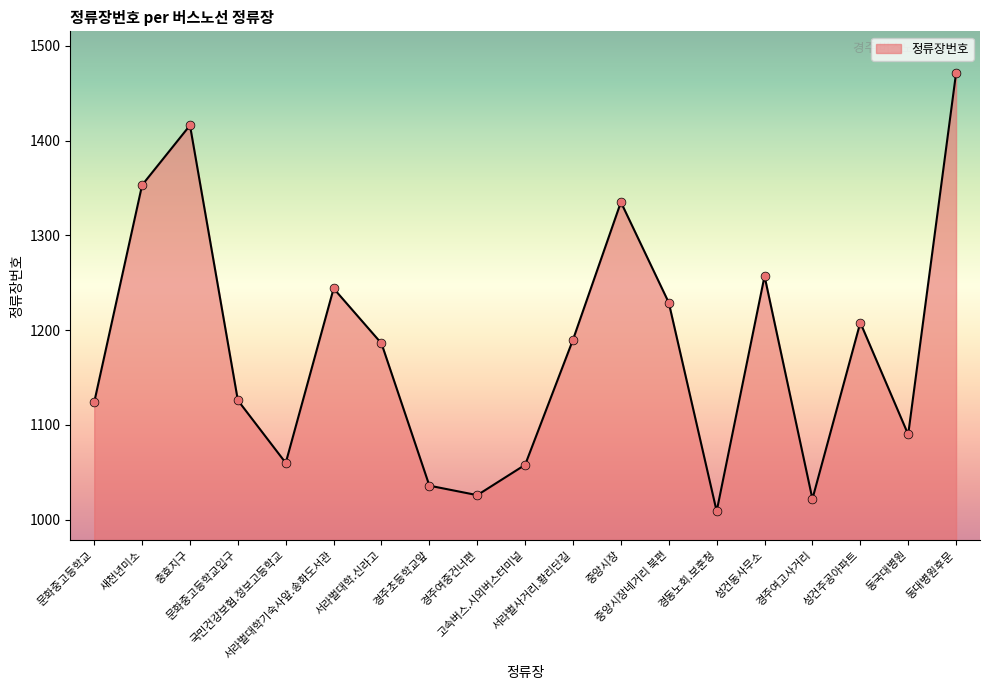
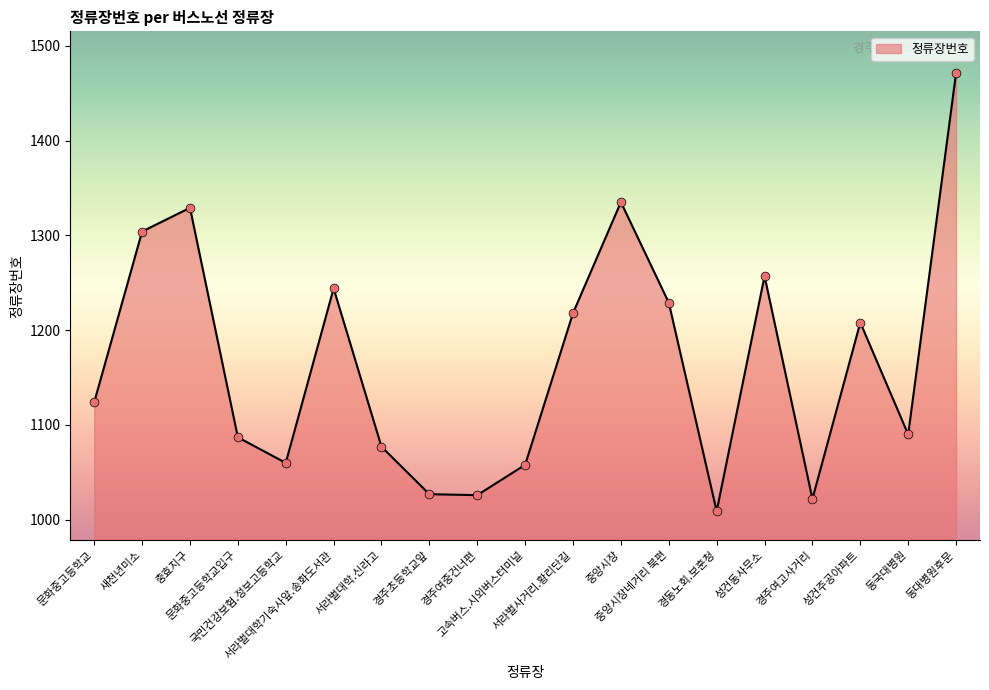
새천년미소: 1350 -> 1300
충효지구: 1420 -> 1330
문화중고등학교입구: 1130 -> 1090
서라벌대학.신라고: 1190 -> 1080
경주초등학교앞: 1040 -> 1030
서라벌사거리.황리단길: 1190 -> 1220
